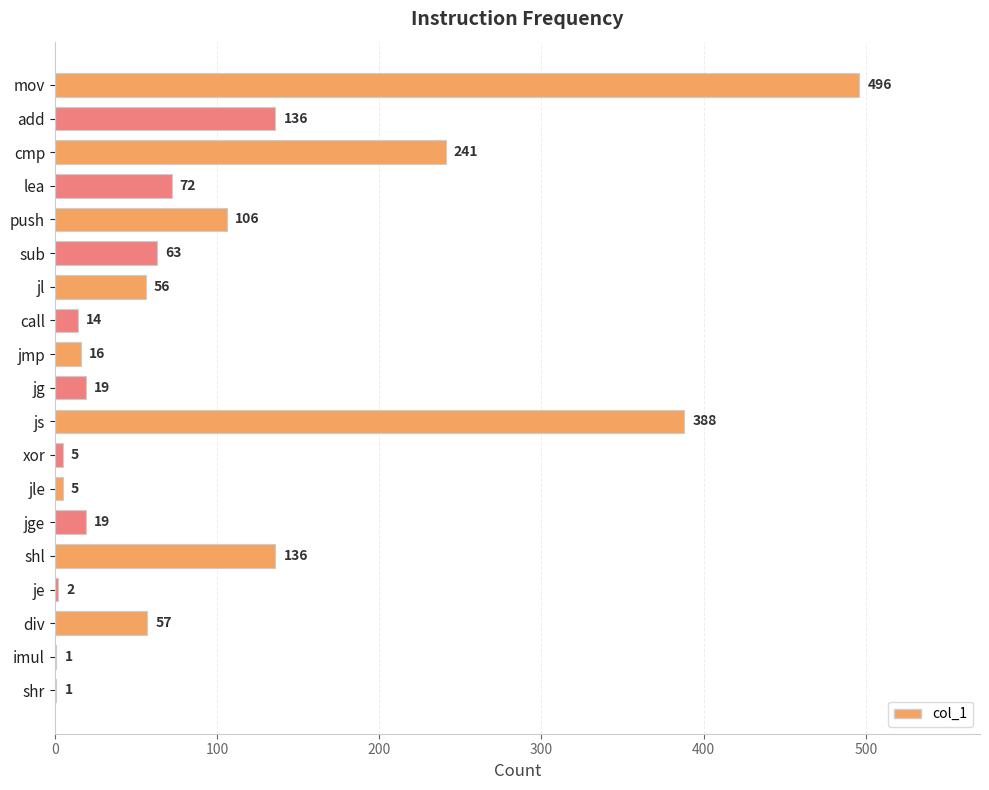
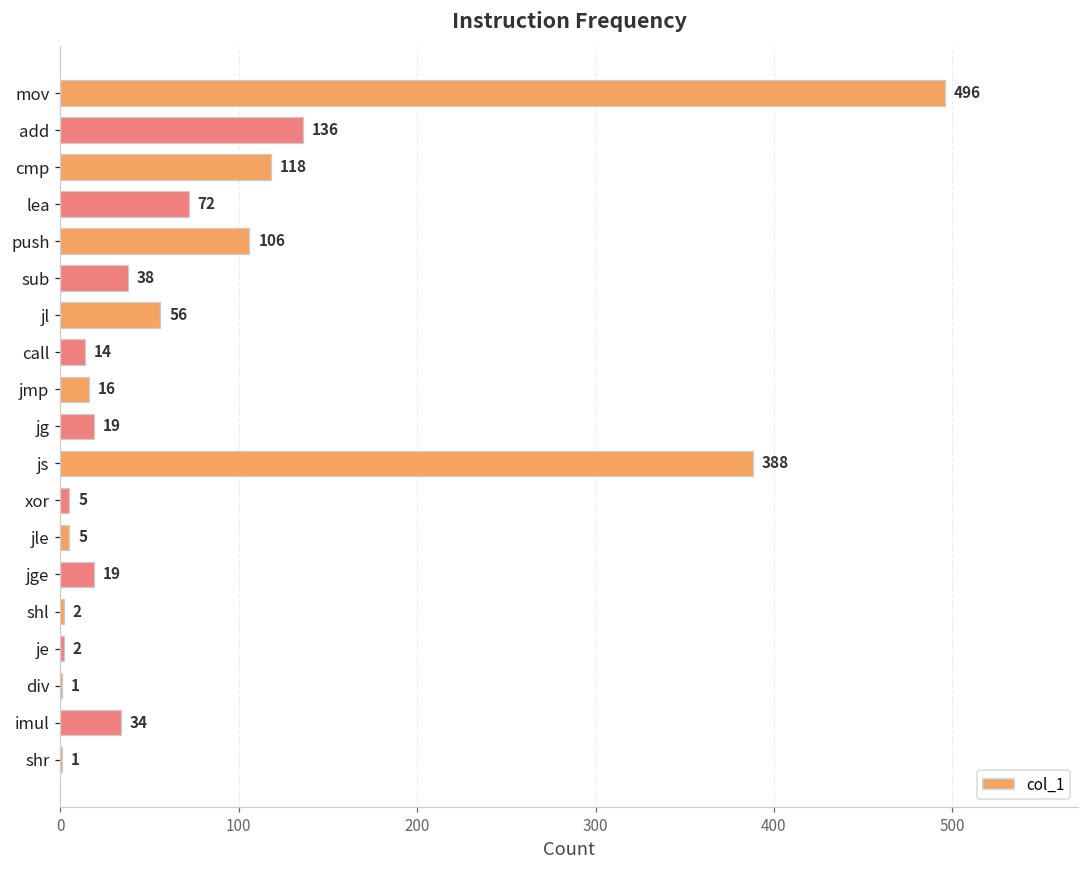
cmp: 241 -> 118
sub: 63 -> 38
shl: 136 -> 2
div: 57 -> 1
imul: 1 -> 34
